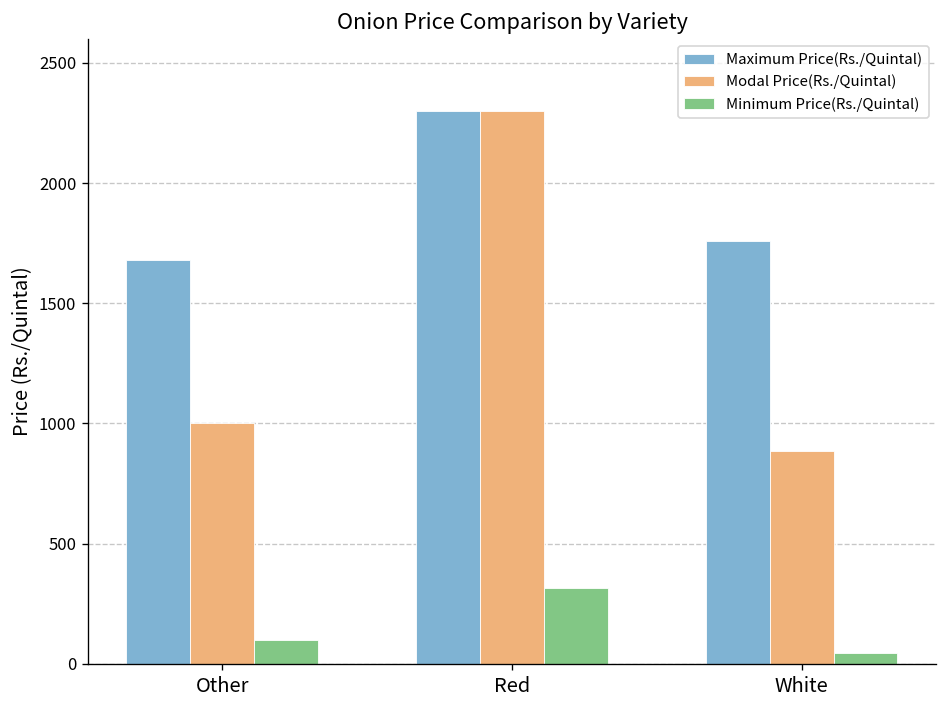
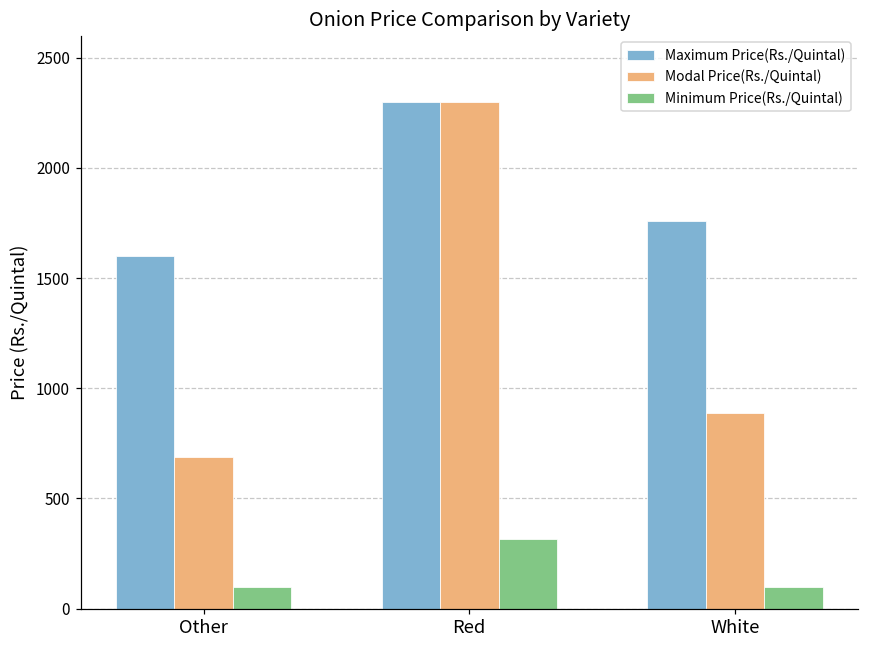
Maximum Price(Rs./Quintal), Other: 1680 -> 1600
Modal Price(Rs./Quintal), Other: 1000 -> 690
Minimum Price(Rs./Quintal), White: 50 -> 100
